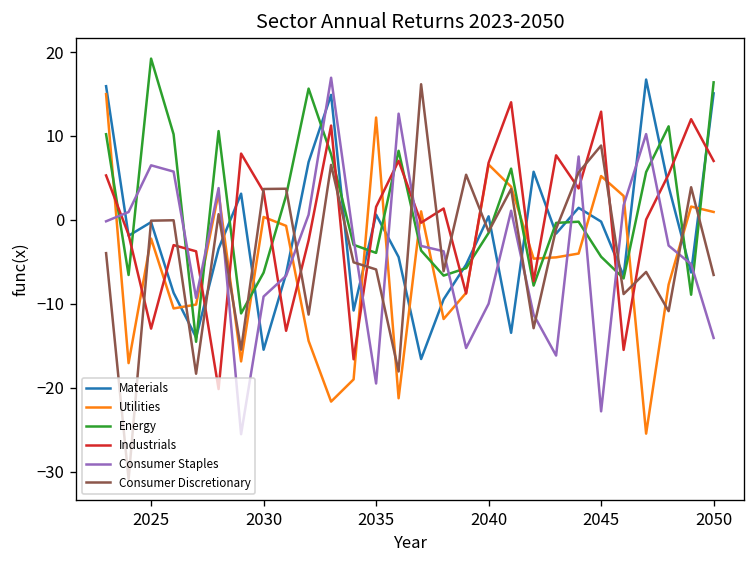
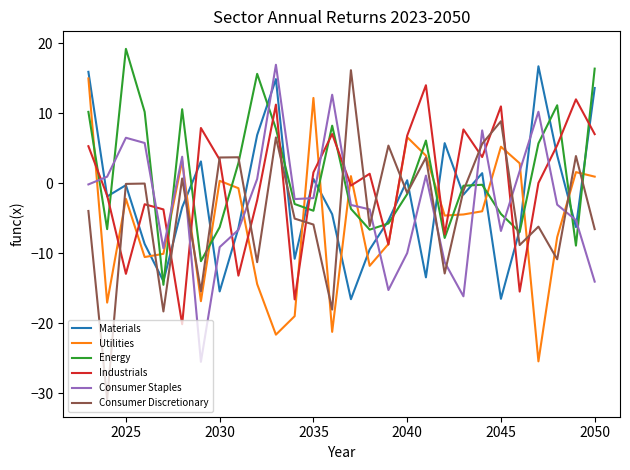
Consumer Staples, 2035: -19 -> -2
Materials, 2045: 0 -> -17
Industrials, 2045: 13 -> 11
Consumer Staples, 2045: -23 -> -7
Materials, 2050: 15 -> 14
